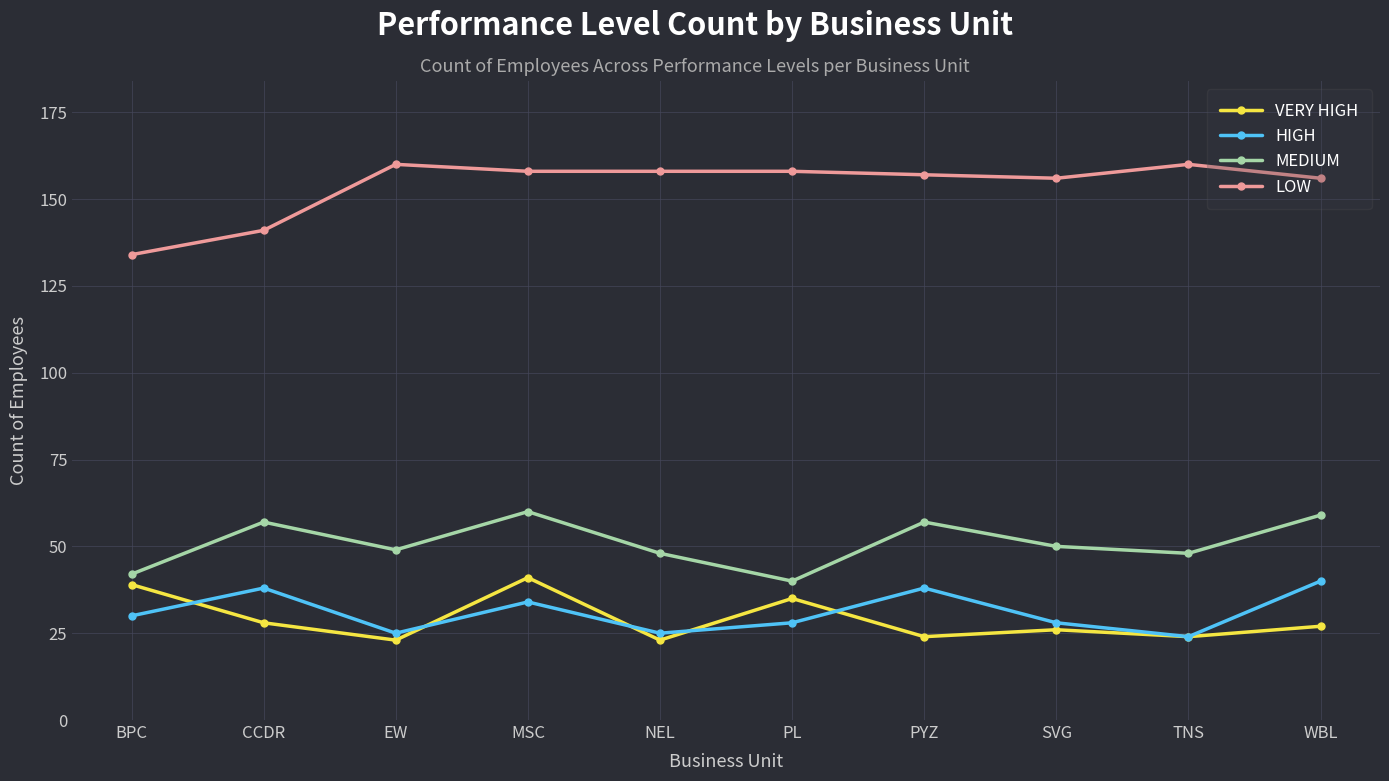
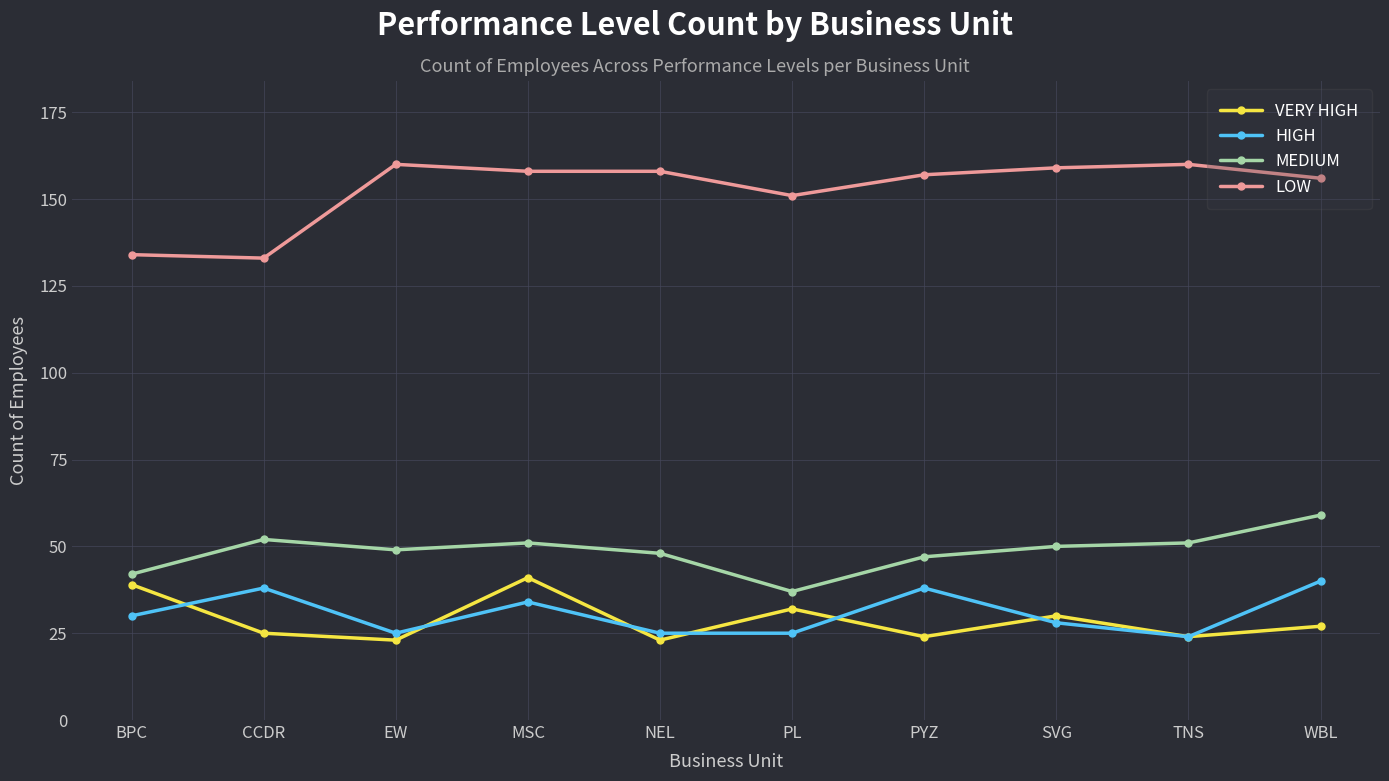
VERY HIGH, CCDR: 28 -> 25
MEDIUM, CCDR: 57 -> 52
LOW, CCDR: 141 -> 133
MEDIUM, MSC: 60 -> 51
VERY HIGH, PL: 35 -> 32
HIGH, PL: 28 -> 25
MEDIUM, PL: 40 -> 37
LOW, PL: 158 -> 151
MEDIUM, PYZ: 57 -> 47
VERY HIGH, SVG: 26 -> 30
LOW, SVG: 156 -> 159
MEDIUM, TNS: 48 -> 51
